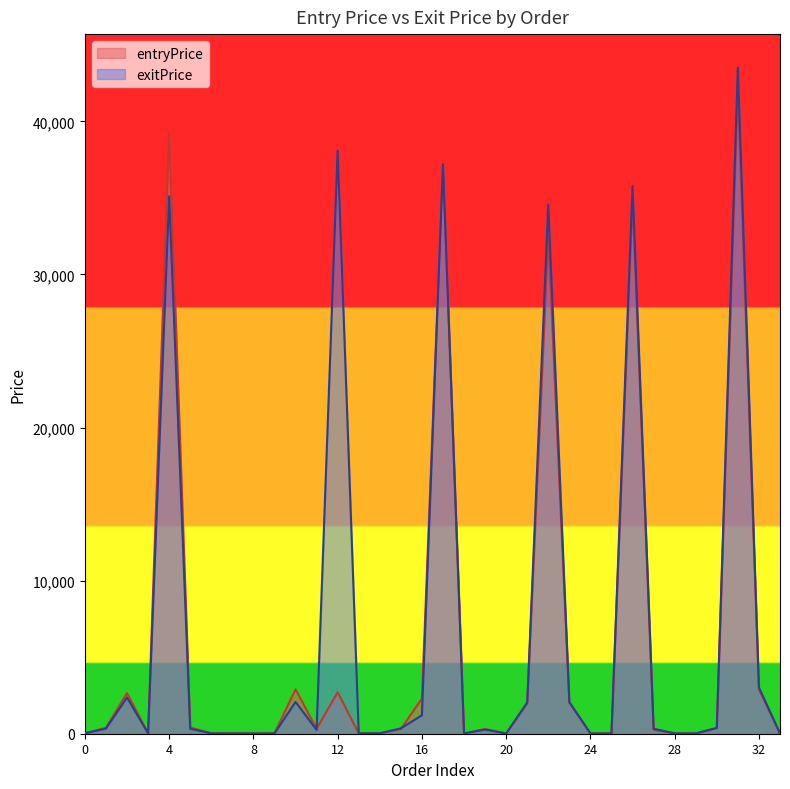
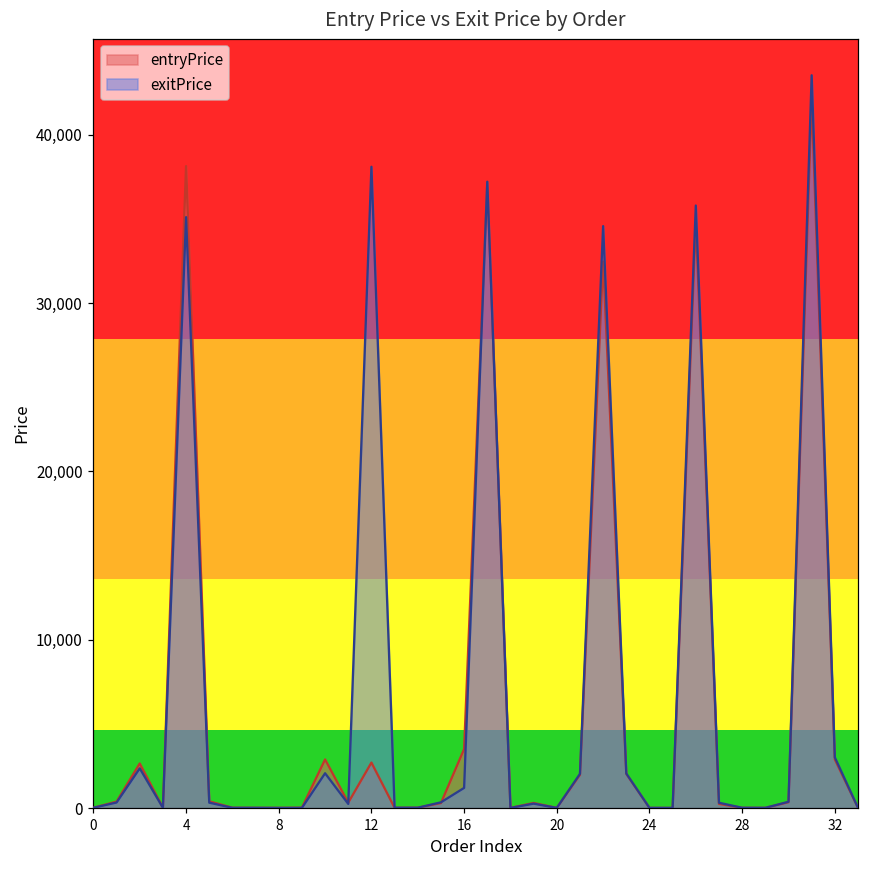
entryPrice, 4: 39,300 -> 38,100
entryPrice, 16: 2,300 -> 3,500
